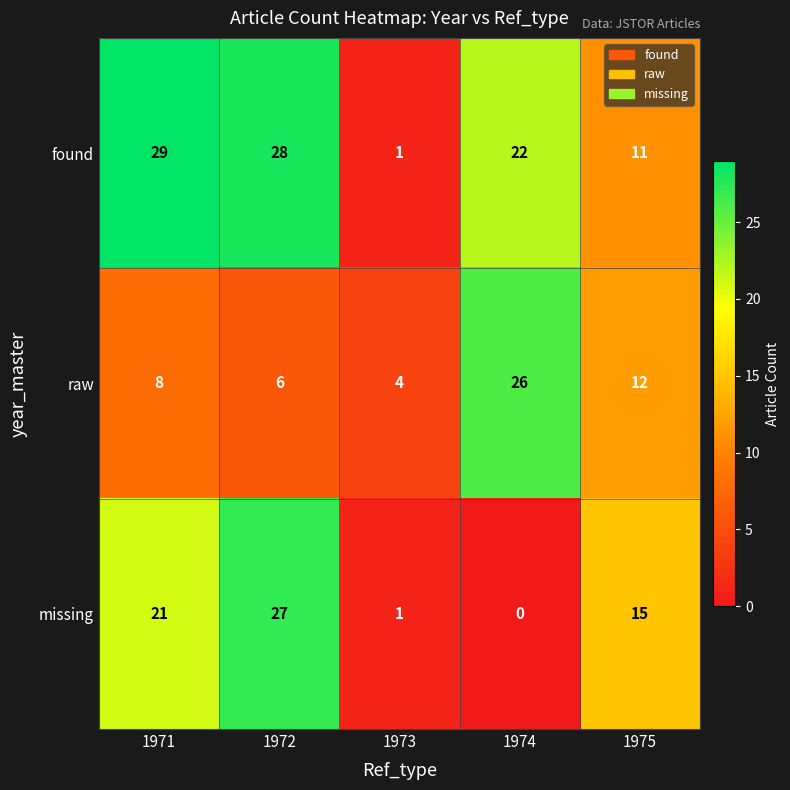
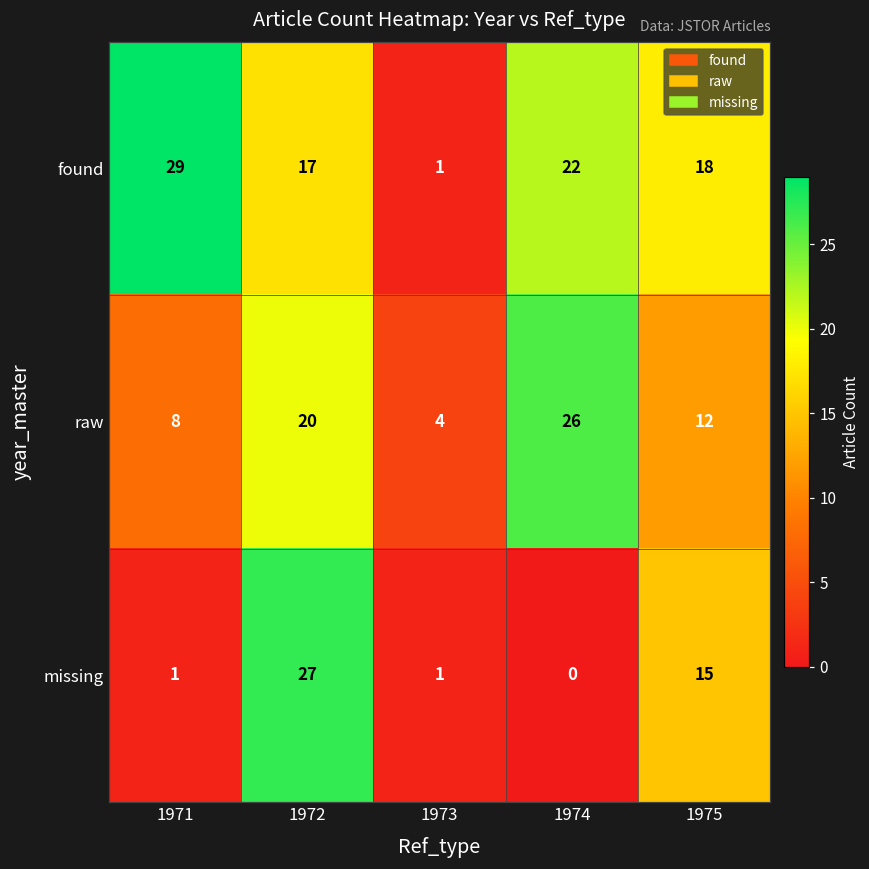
found, 1972: 28 -> 17
found, 1975: 11 -> 18
raw, 1972: 6 -> 20
missing, 1971: 21 -> 1
